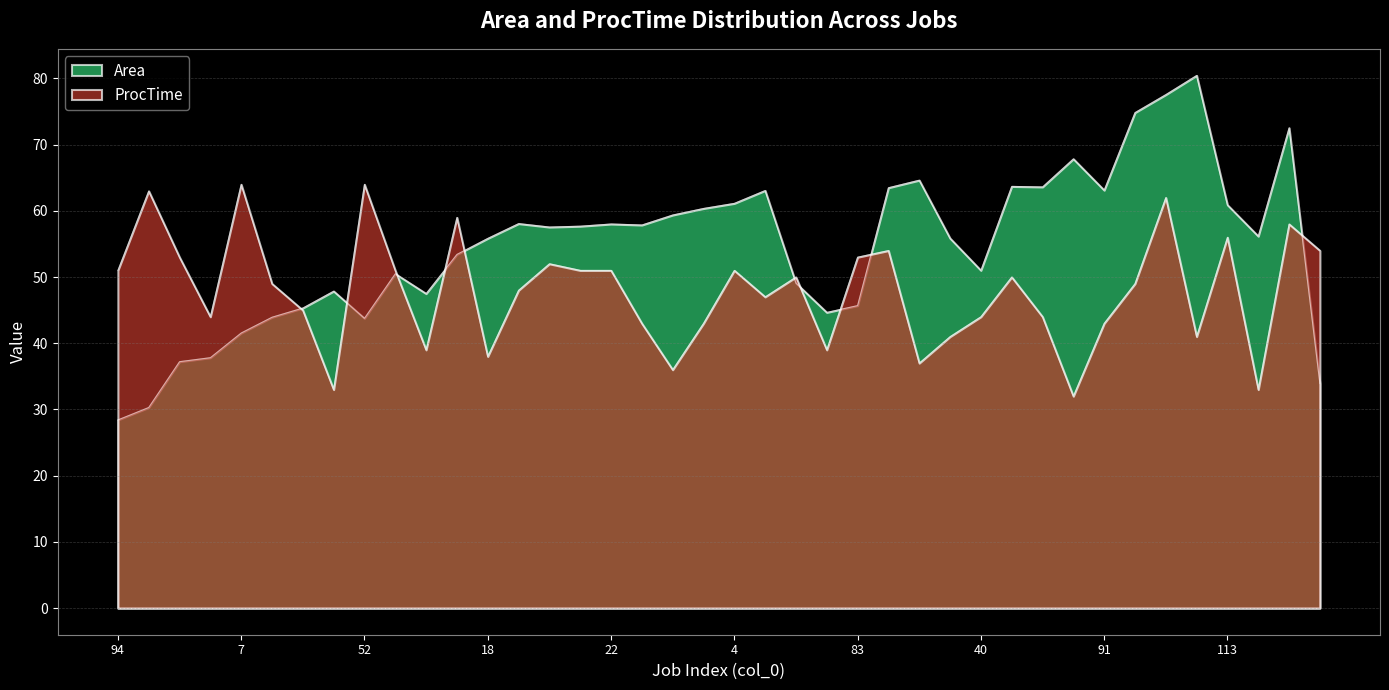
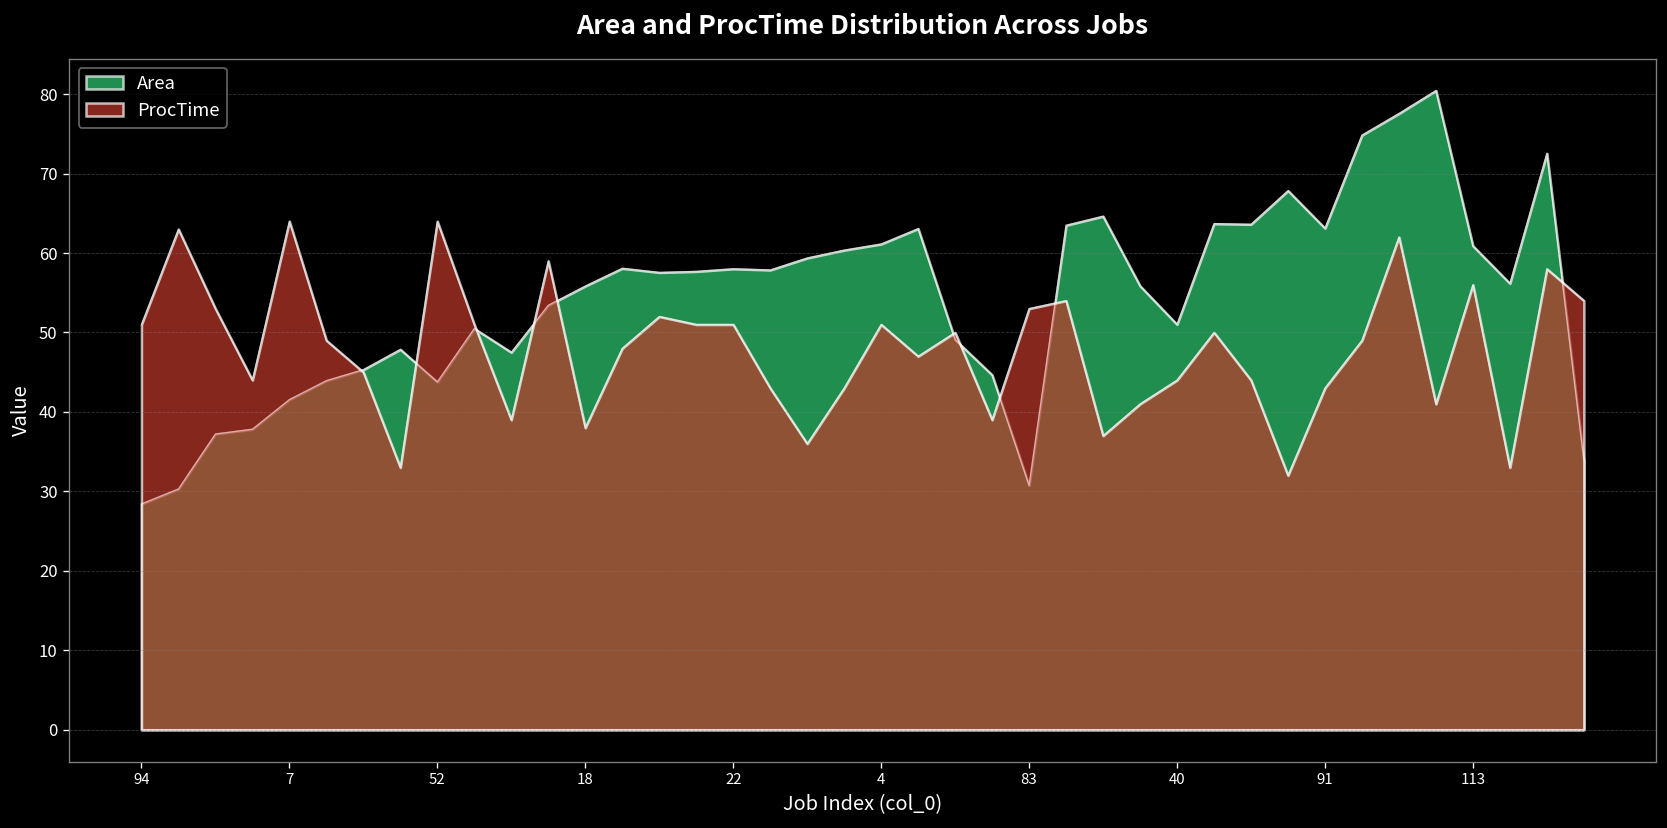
Area, 83: 46 -> 31
